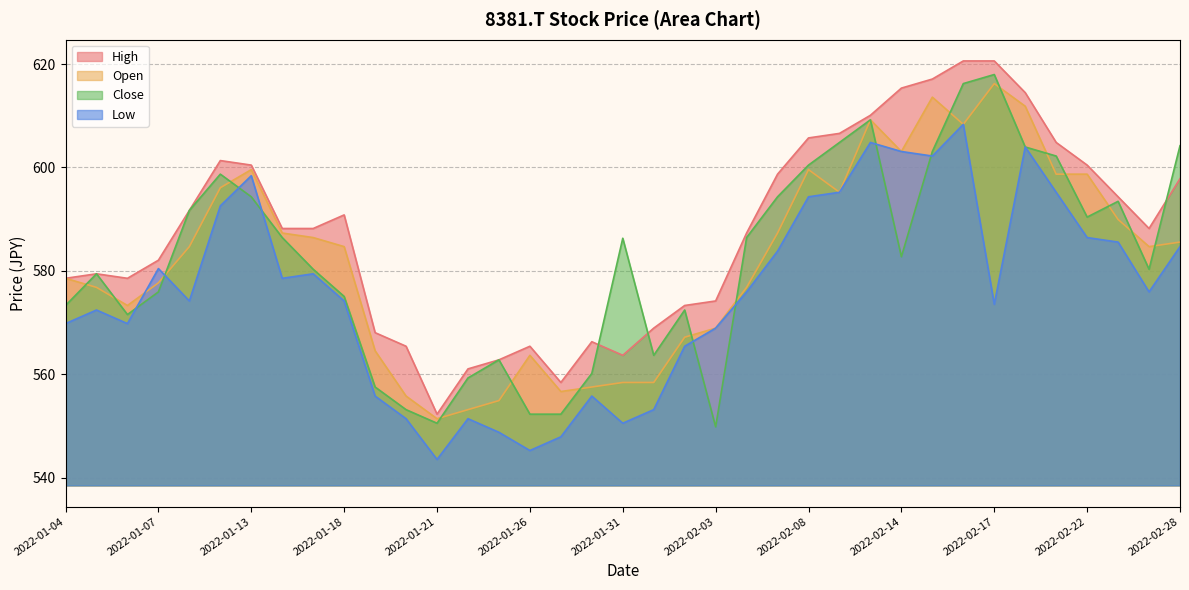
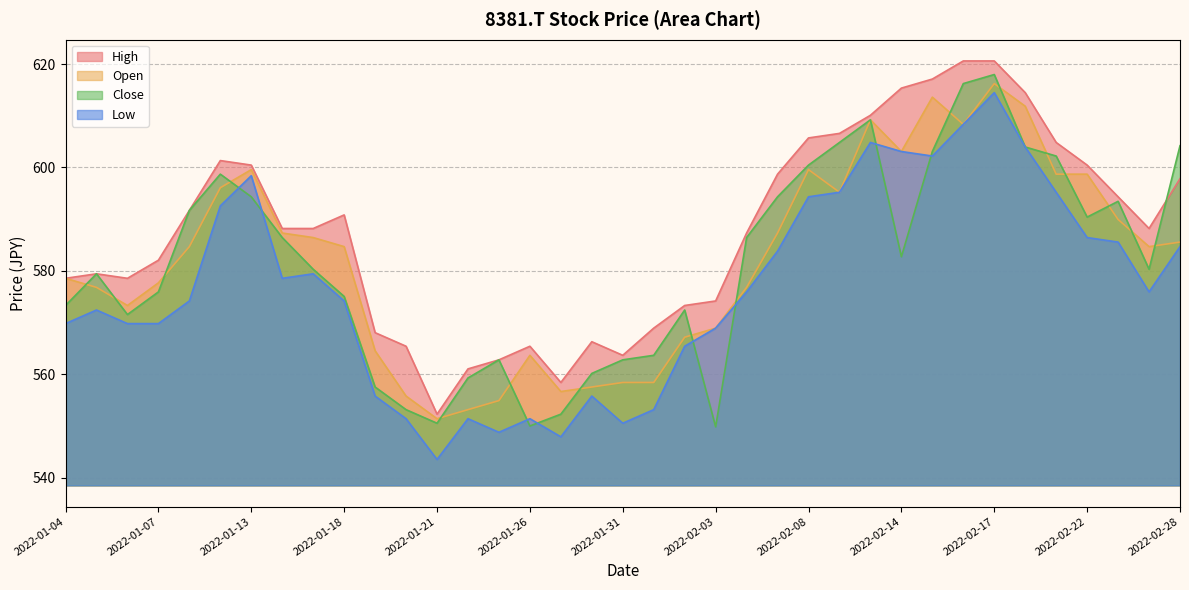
Low, 2022-01-07: 580 -> 570
Close, 2022-01-26: 552 -> 550
Low, 2022-01-26: 545 -> 551
Close, 2022-01-31: 586 -> 563
Low, 2022-02-17: 574 -> 614
